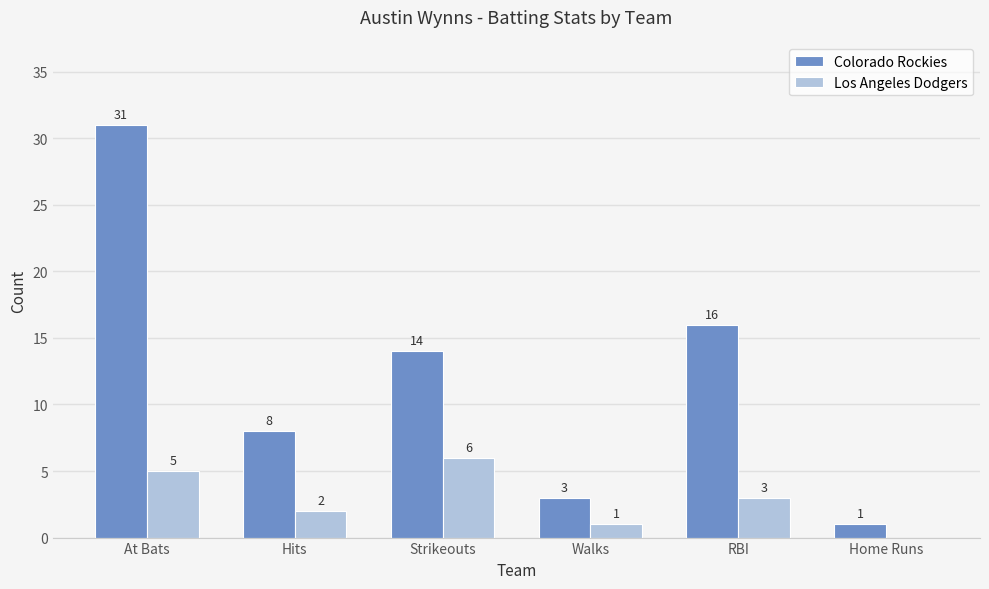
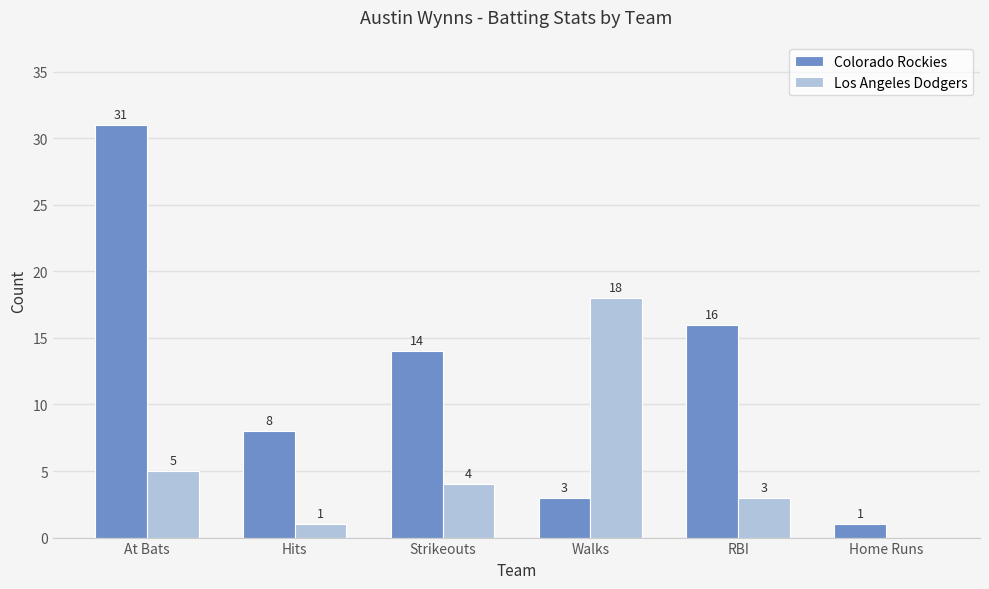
Los Angeles Dodgers, Hits: 2 -> 1
Los Angeles Dodgers, Strikeouts: 6 -> 4
Los Angeles Dodgers, Walks: 1 -> 18
